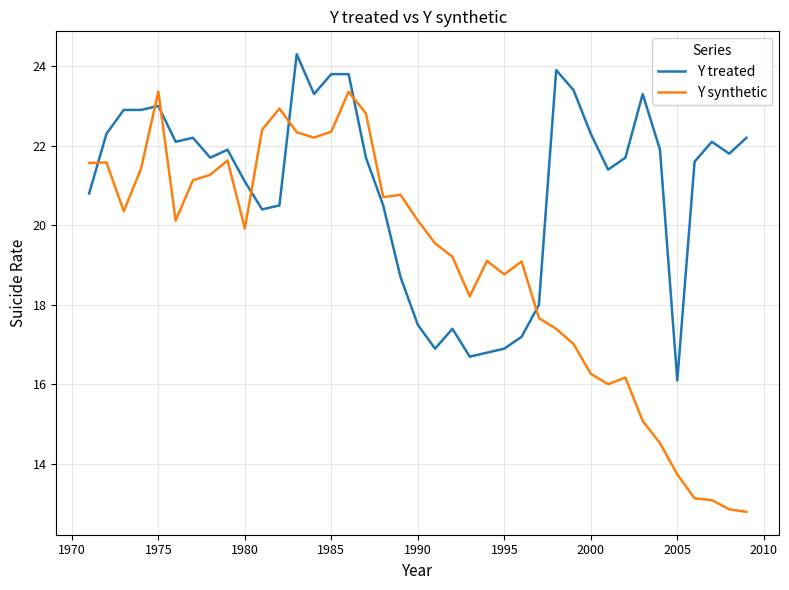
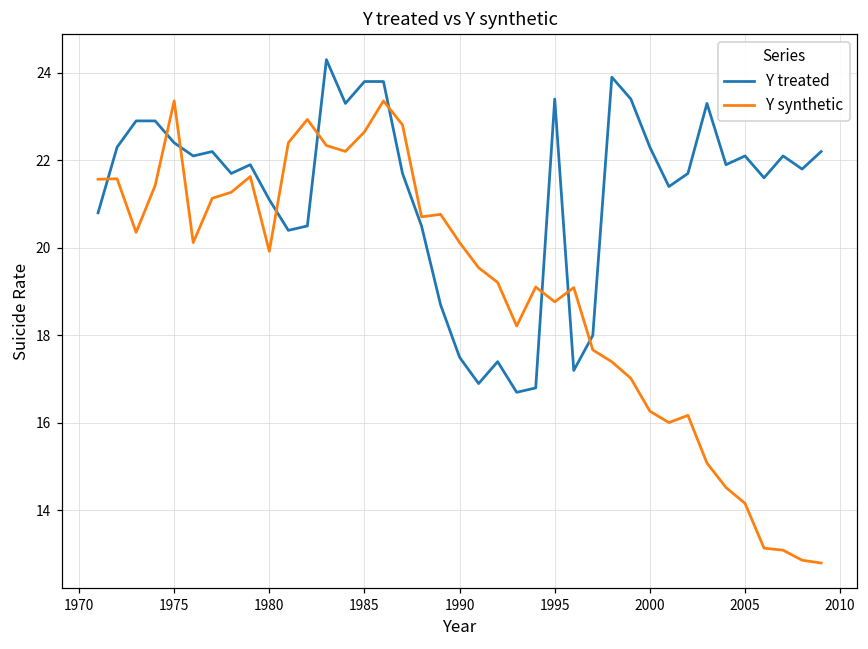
Y treated, 1975: 23.0 -> 22.4
Y synthetic, 1985: 22.4 -> 22.6
Y treated, 1995: 16.9 -> 23.4
Y treated, 2005: 16.1 -> 22.1
Y synthetic, 2005: 13.7 -> 14.2
